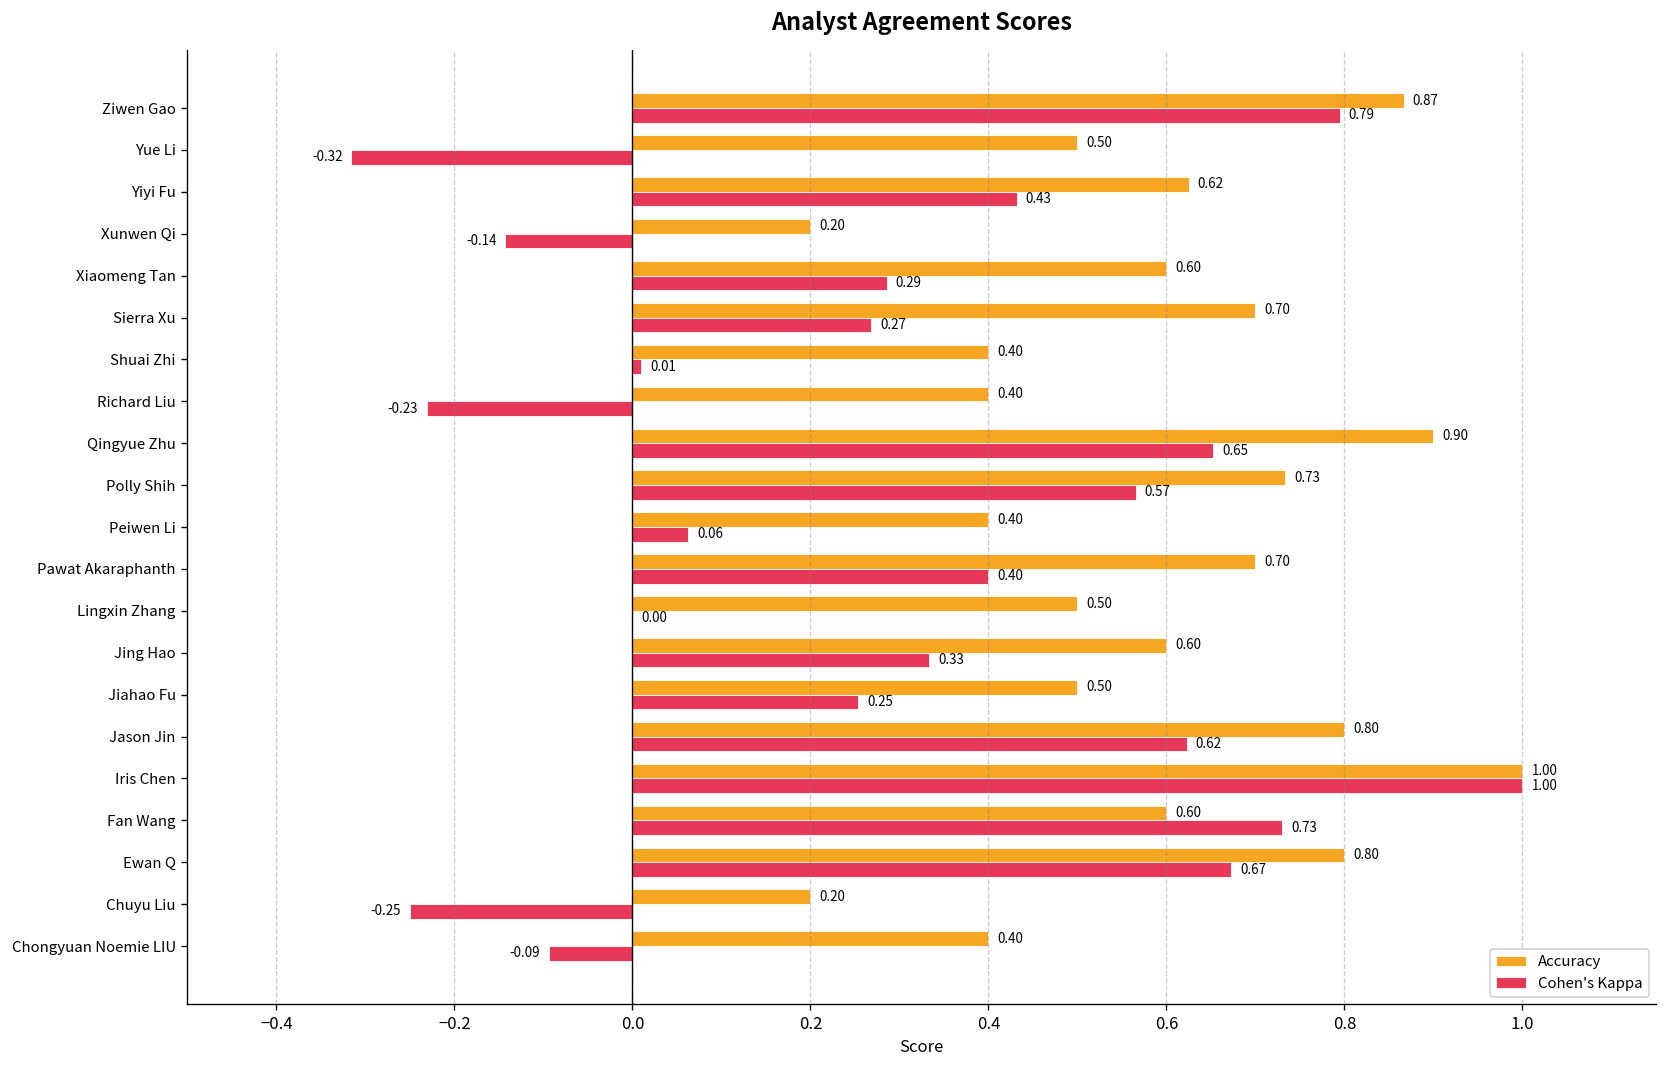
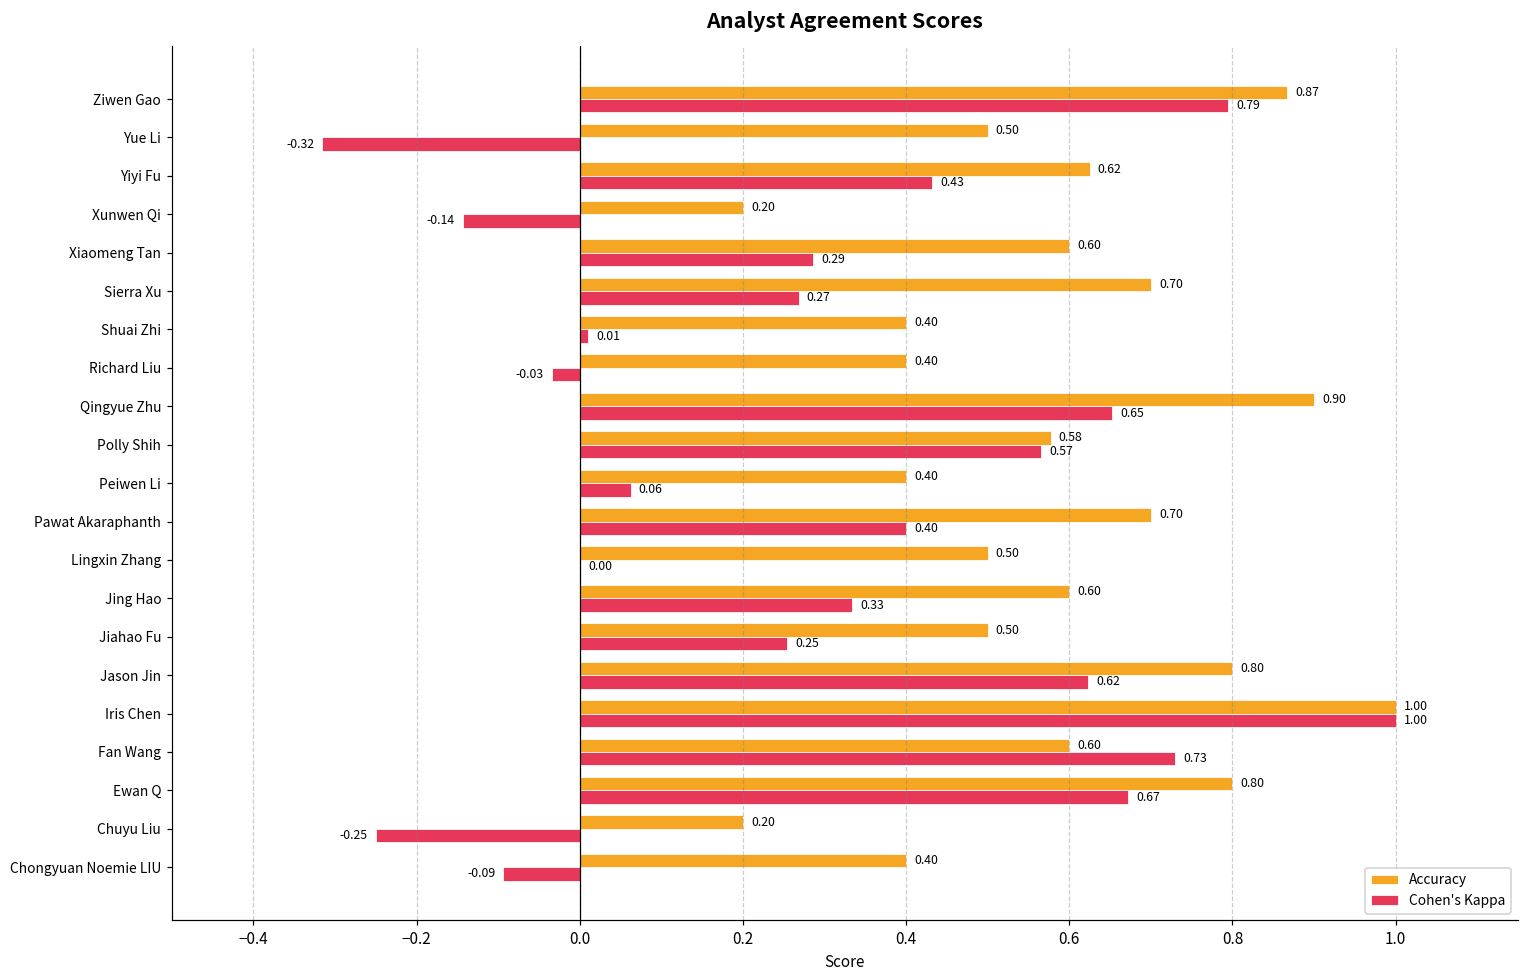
Cohen's Kappa, Richard Liu: -0.23 -> -0.03
Accuracy, Polly Shih: 0.73 -> 0.58
